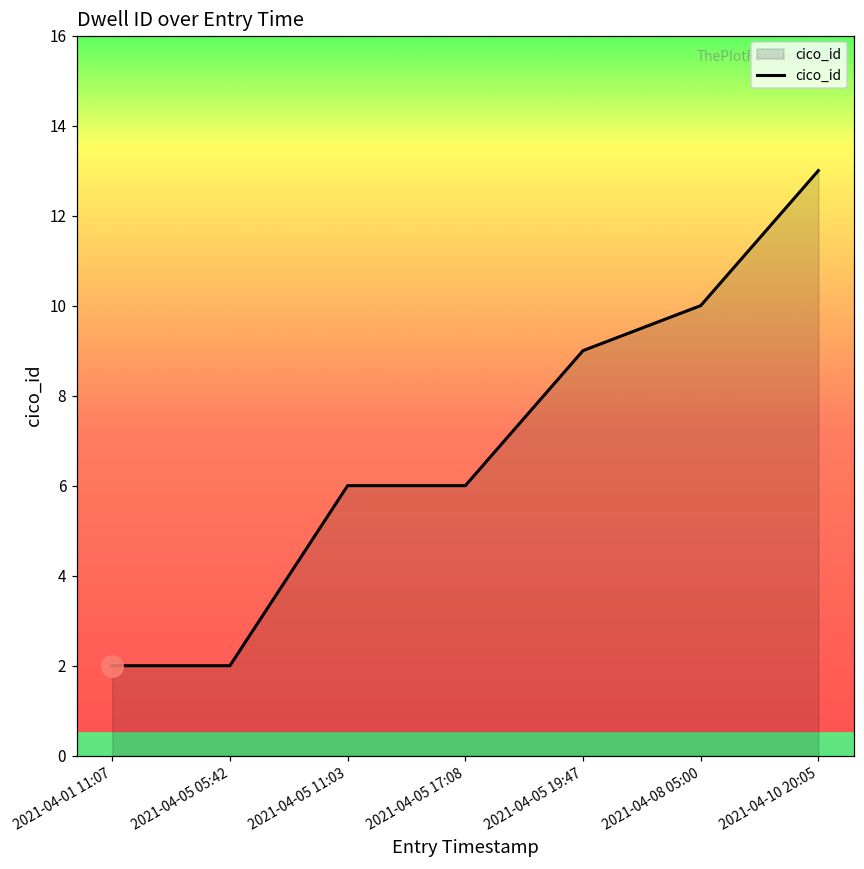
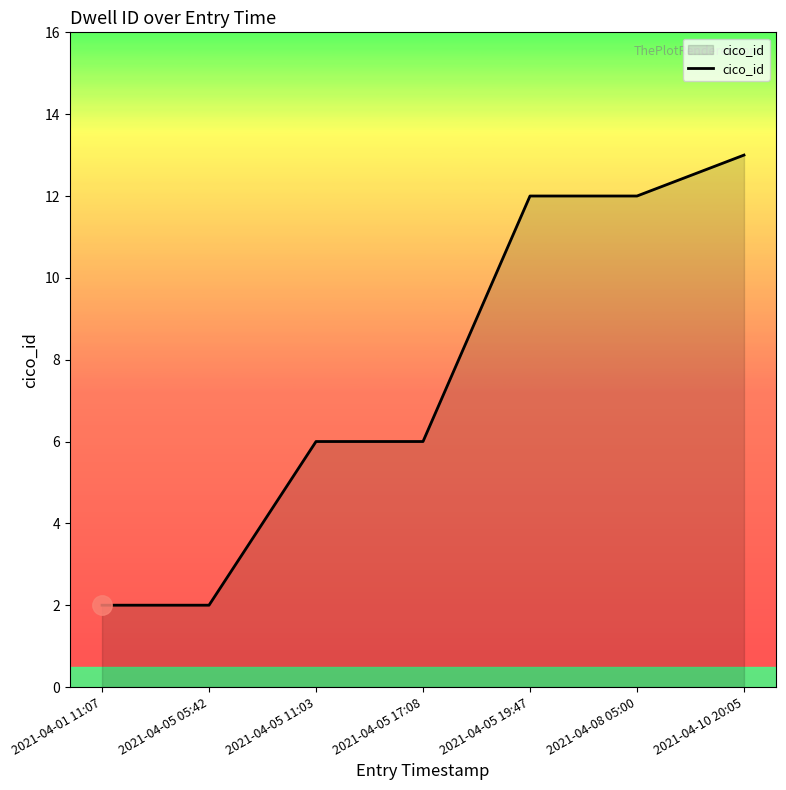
cico_id, 2021-04-05 19:47: 9 -> 12
cico_id, 2021-04-08 05:00: 10 -> 12
